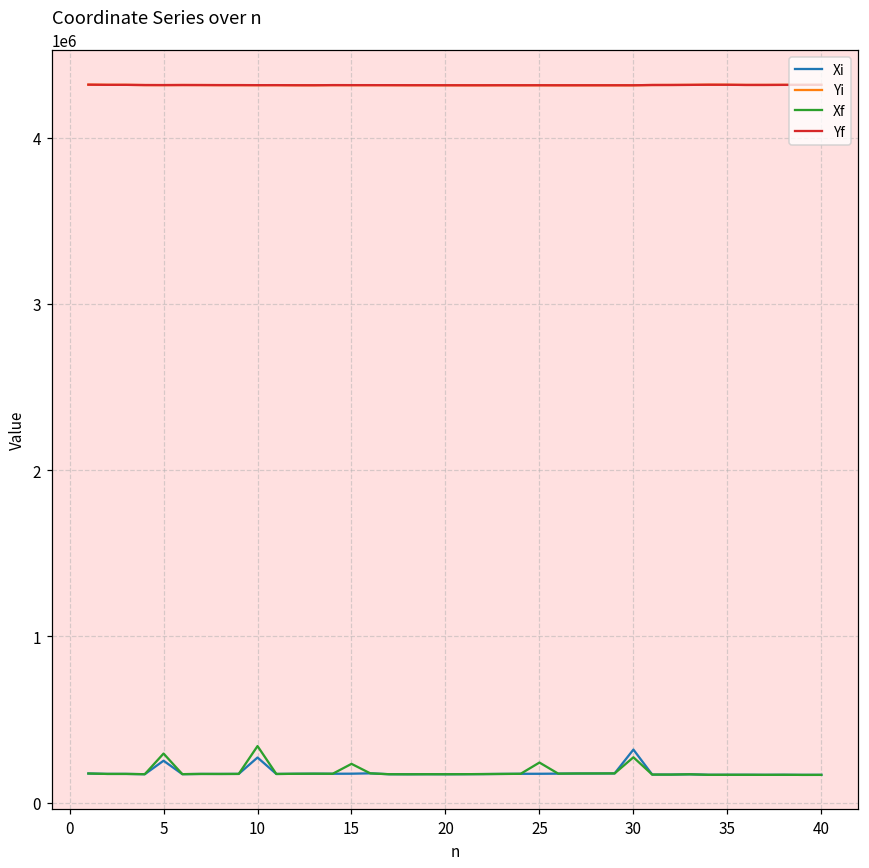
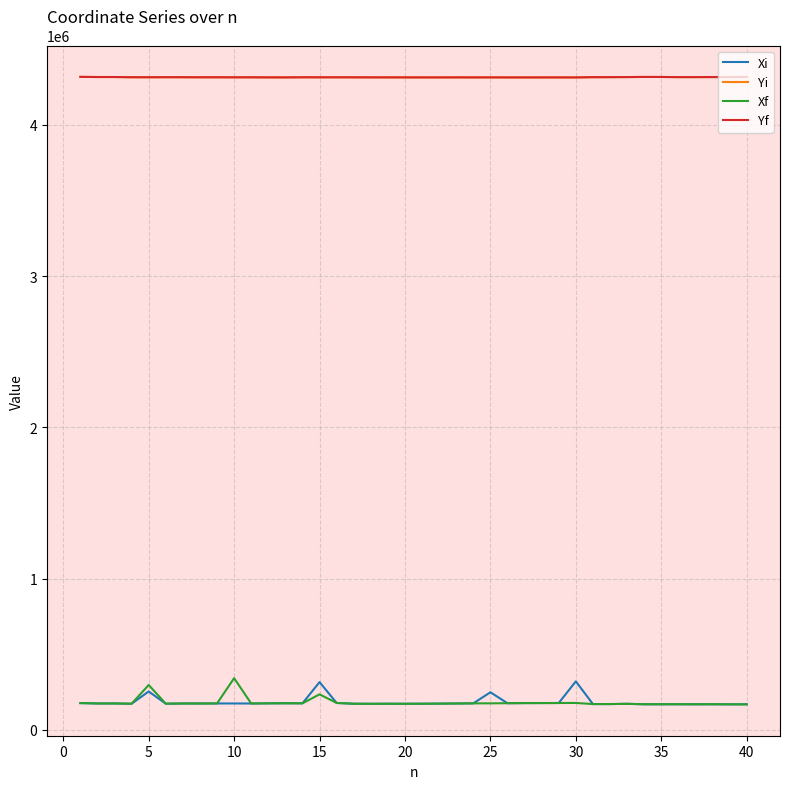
Xi, 10: 270000 -> 170000
Xi, 15: 170000 -> 310000
Xi, 25: 170000 -> 250000
Xf, 25: 240000 -> 170000
Xf, 30: 270000 -> 180000
